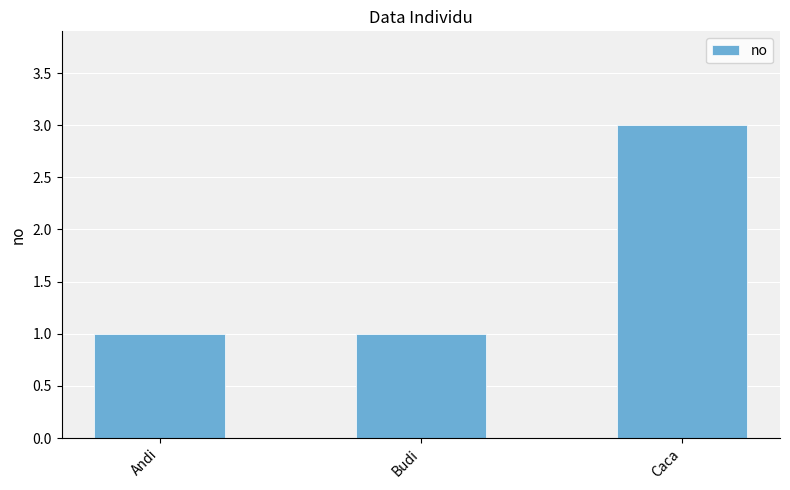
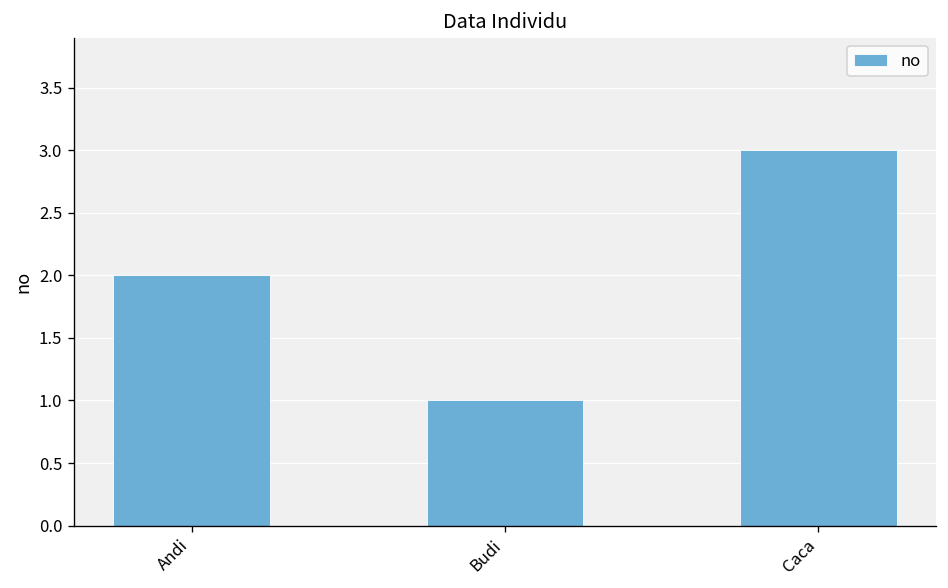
Andi: 1 -> 2
